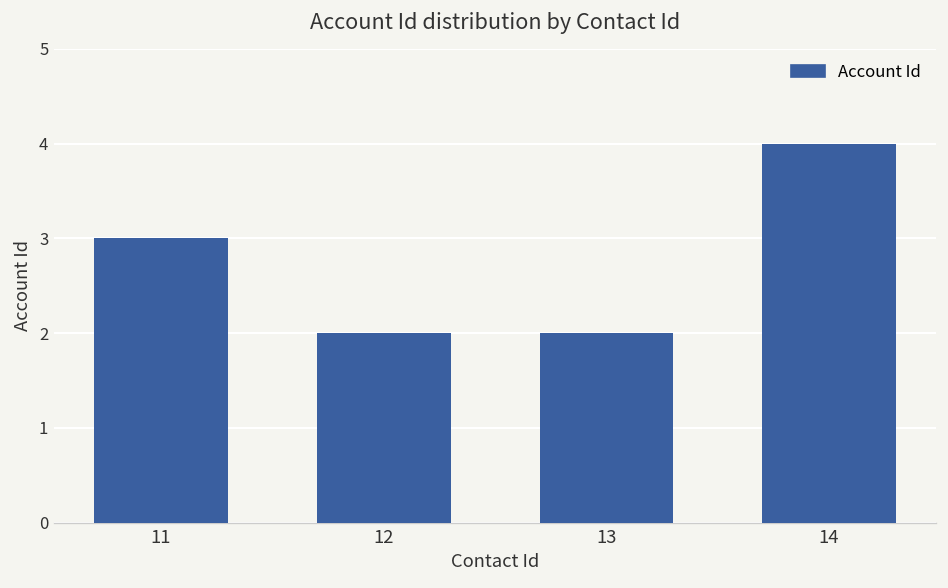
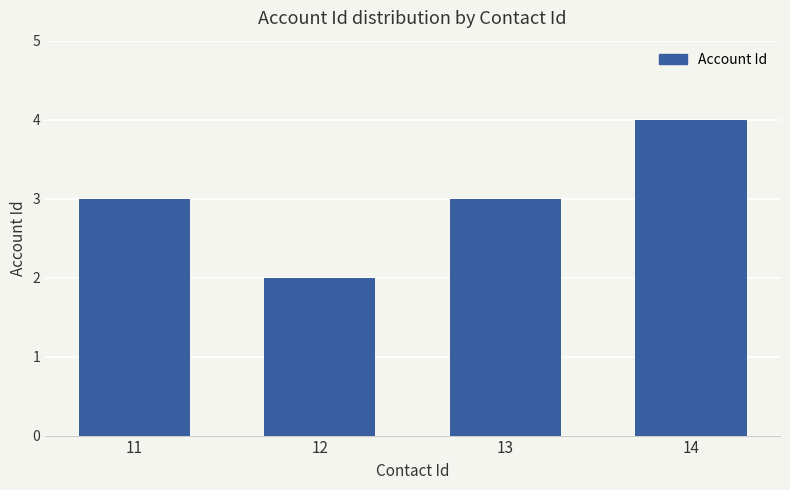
13: 2 -> 3
